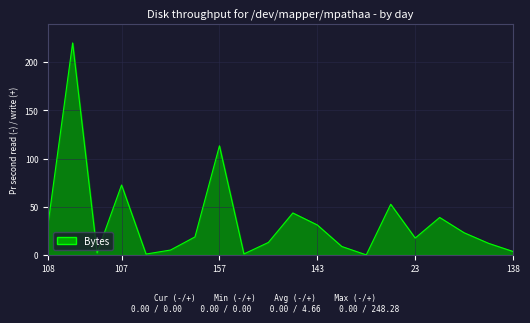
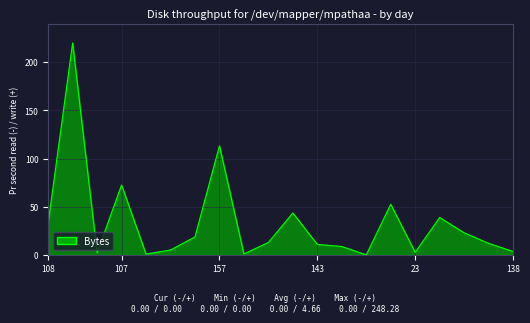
143: 30 -> 10
23: 20 -> 0
